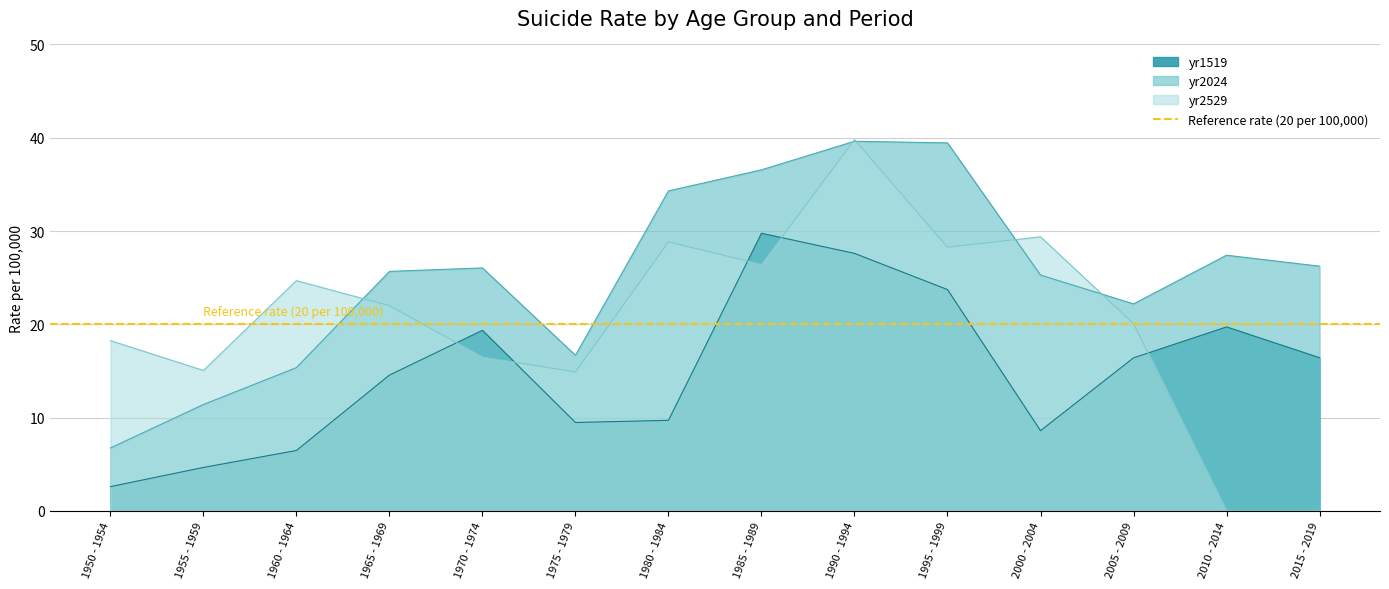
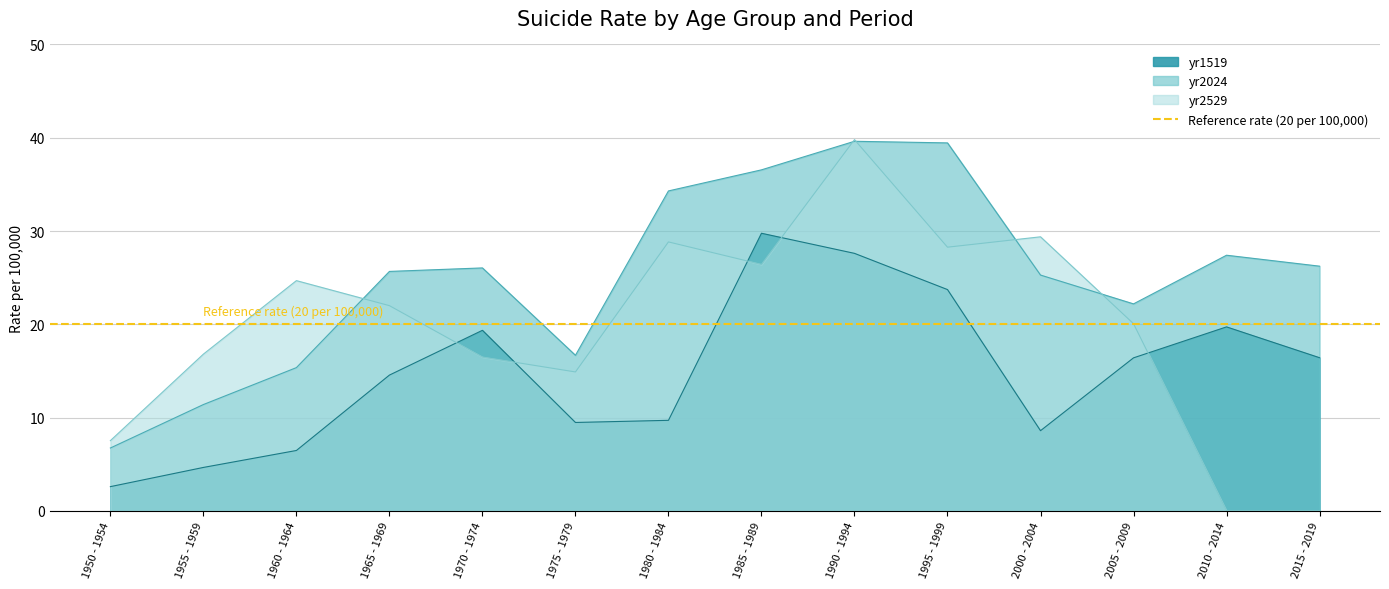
yr2529, 1950 - 1954: 18 -> 8
yr2529, 1955 - 1959: 15 -> 17
